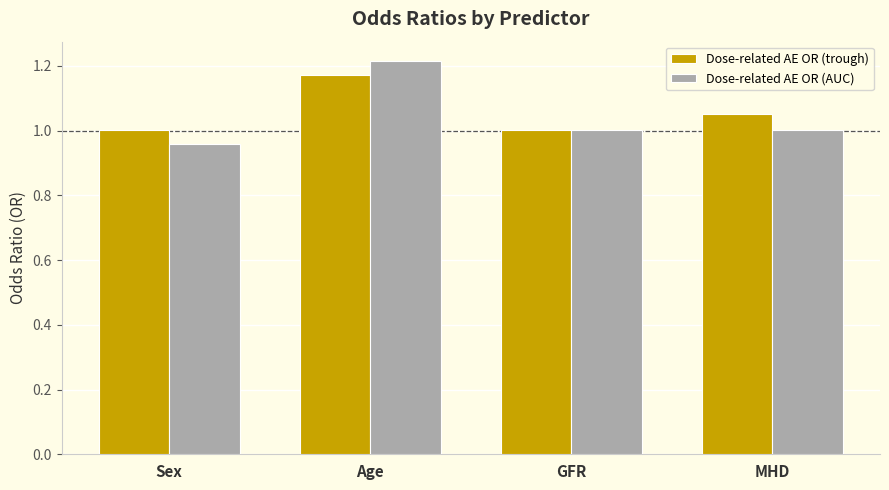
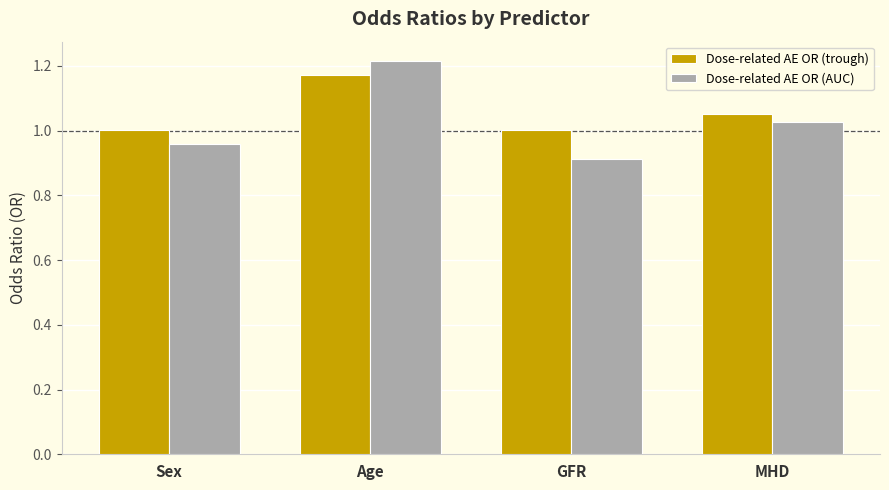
Dose-related AE OR (AUC), GFR: 1.00 -> 0.91
Dose-related AE OR (AUC), MHD: 1.00 -> 1.03
